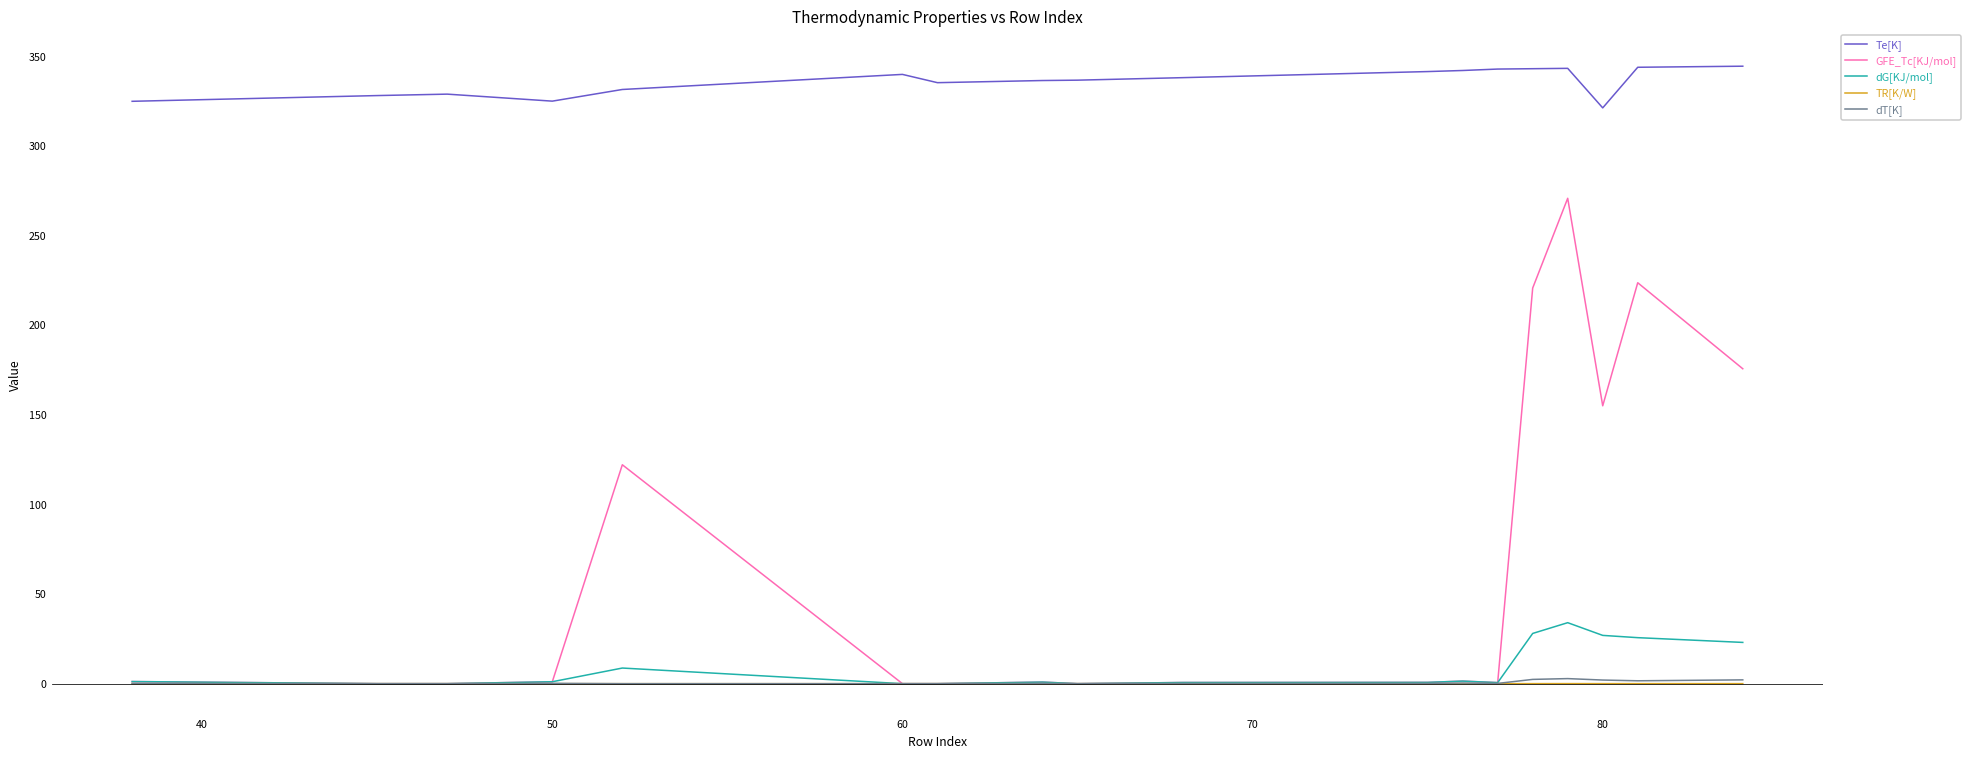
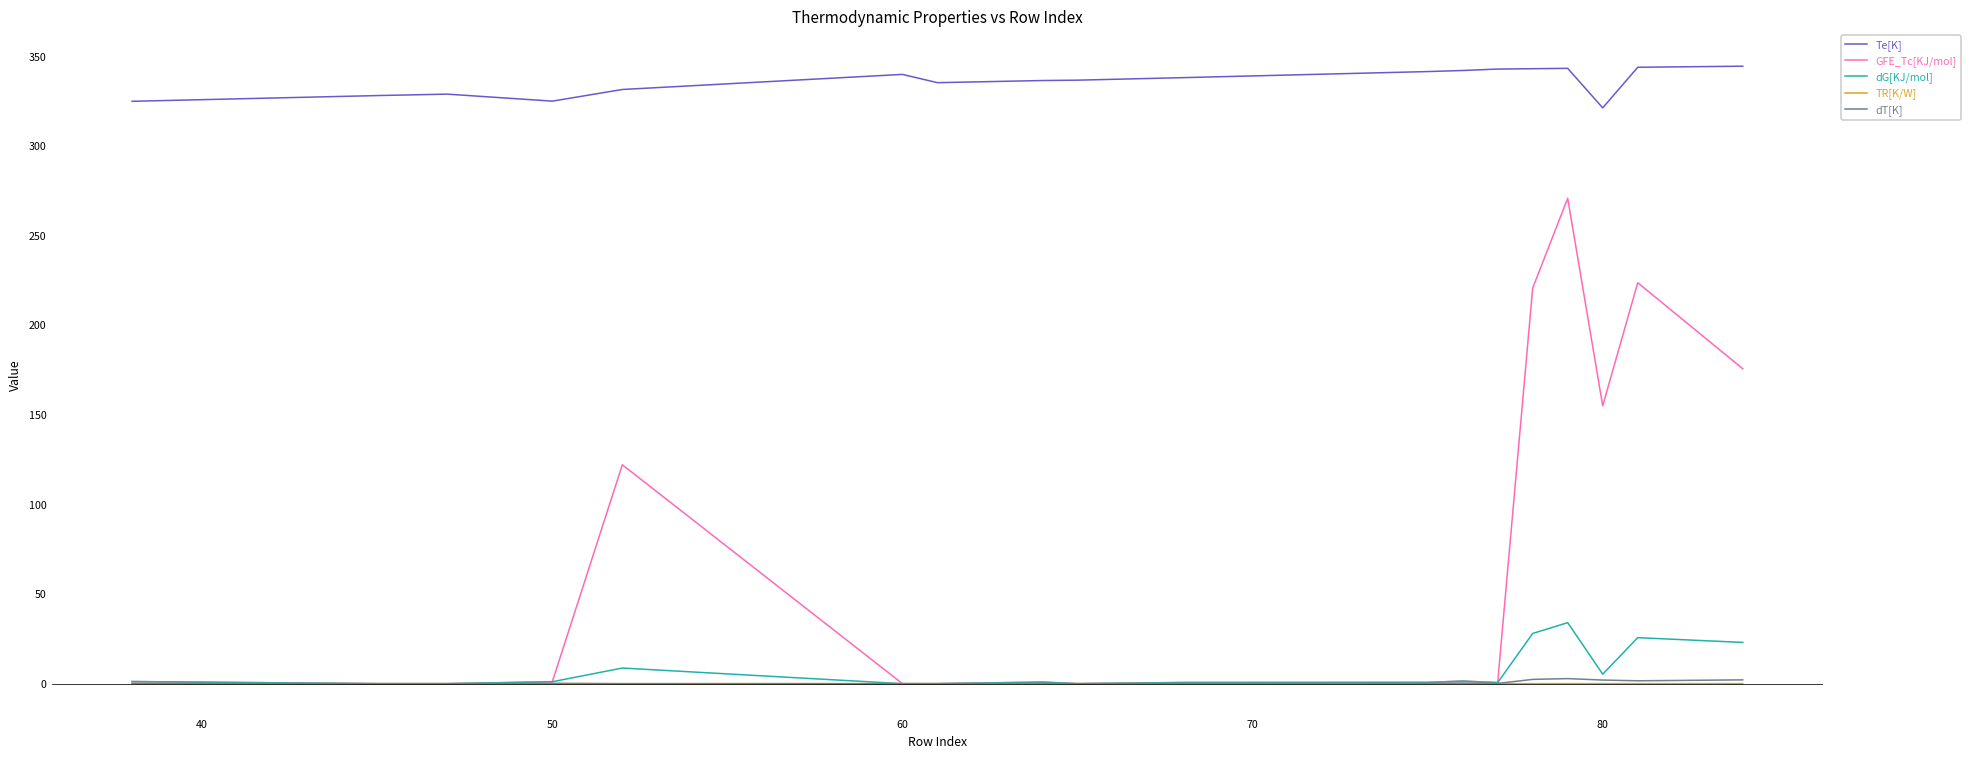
dG[KJ/mol], 80: 27 -> 5
